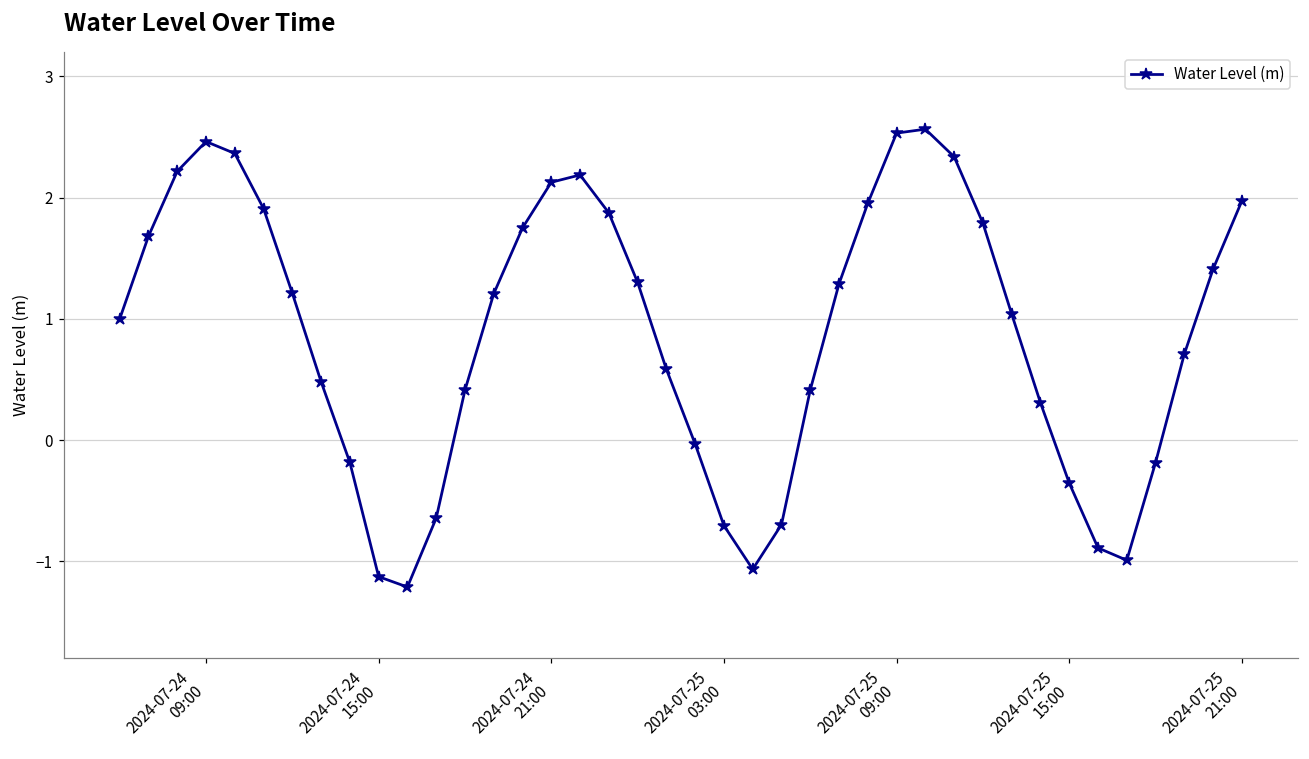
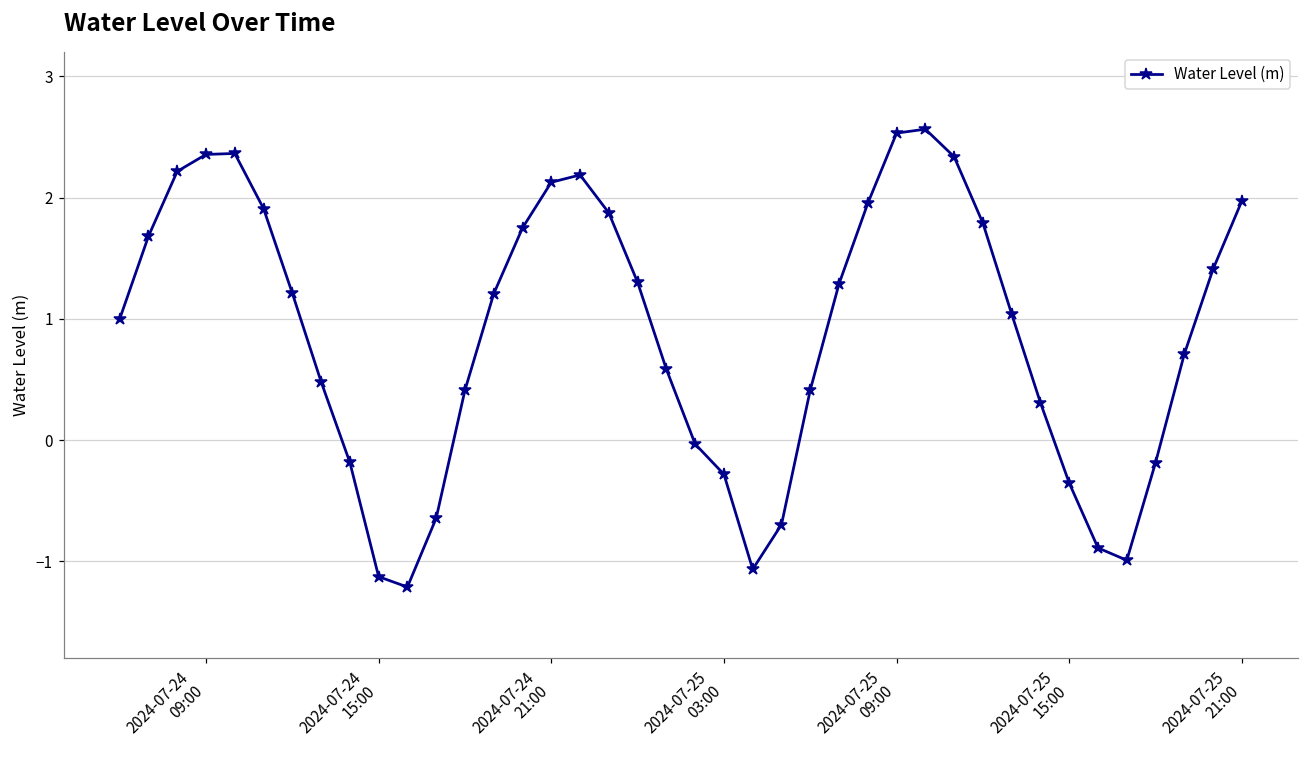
2024-07-24 09:00: 2.46 -> 2.36
2024-07-25 03:00: -0.70 -> -0.28
